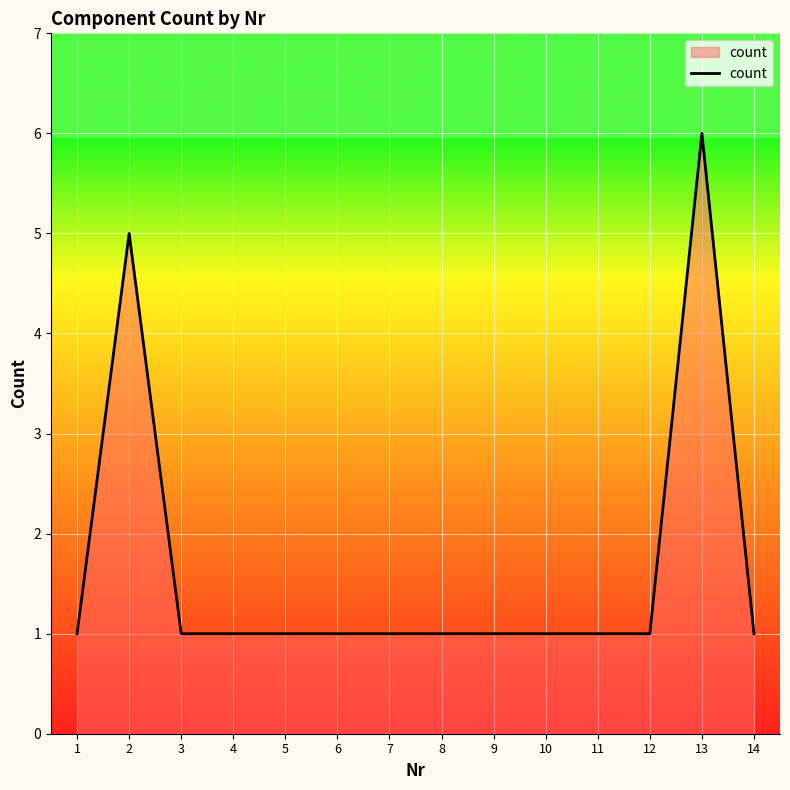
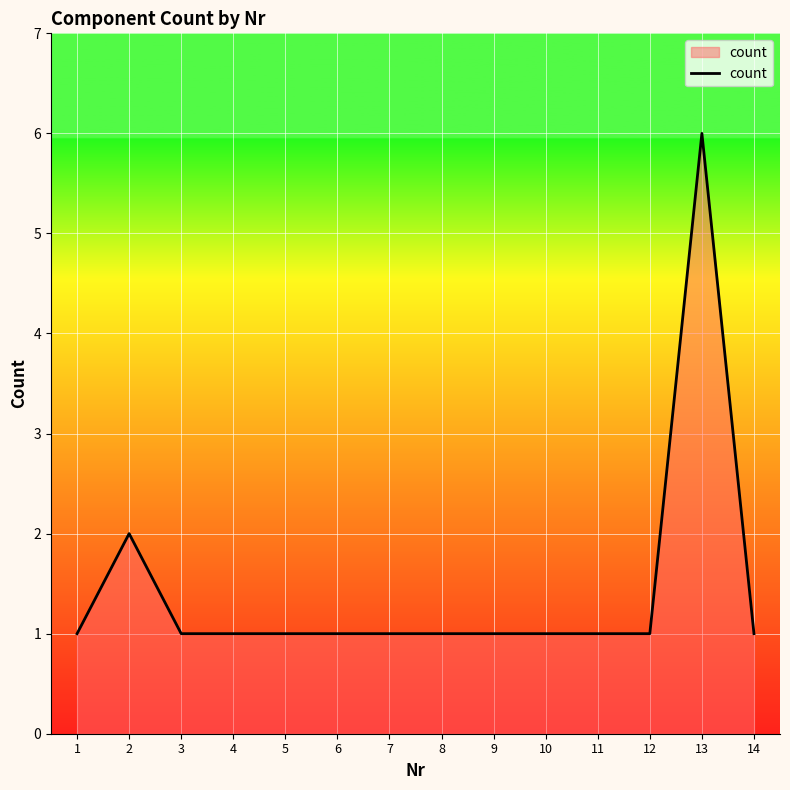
2: 5 -> 2
